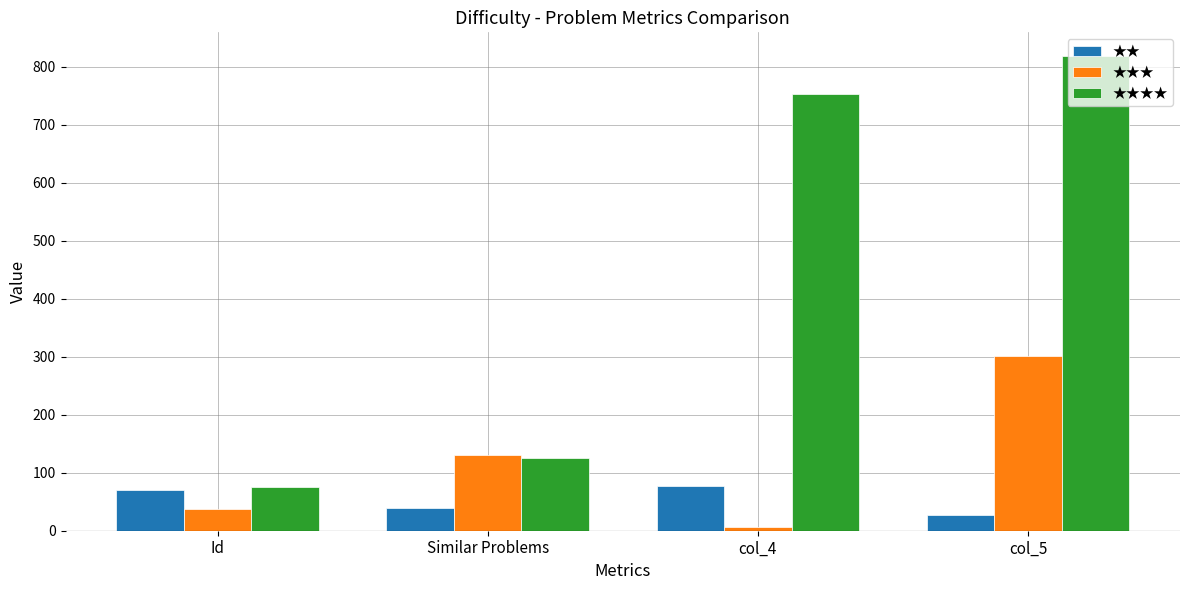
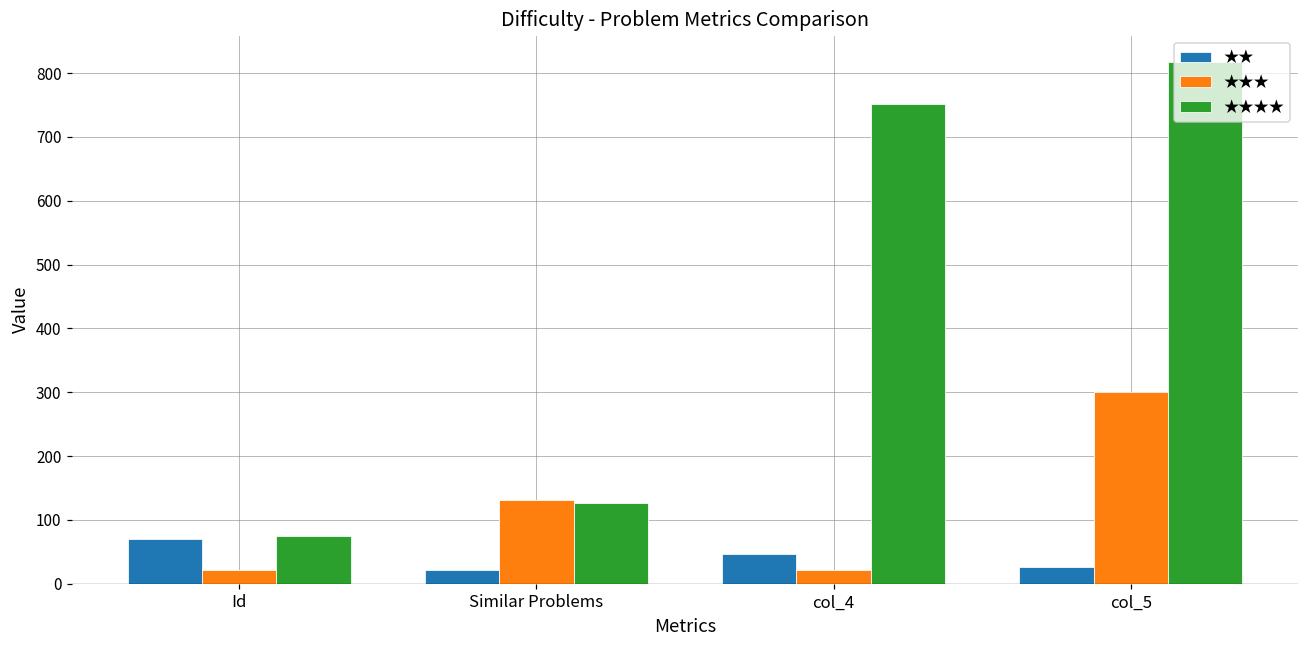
★★★, Id: 40 -> 20
★★, Similar Problems: 40 -> 20
★★, col_4: 80 -> 50
★★★, col_4: 10 -> 20
